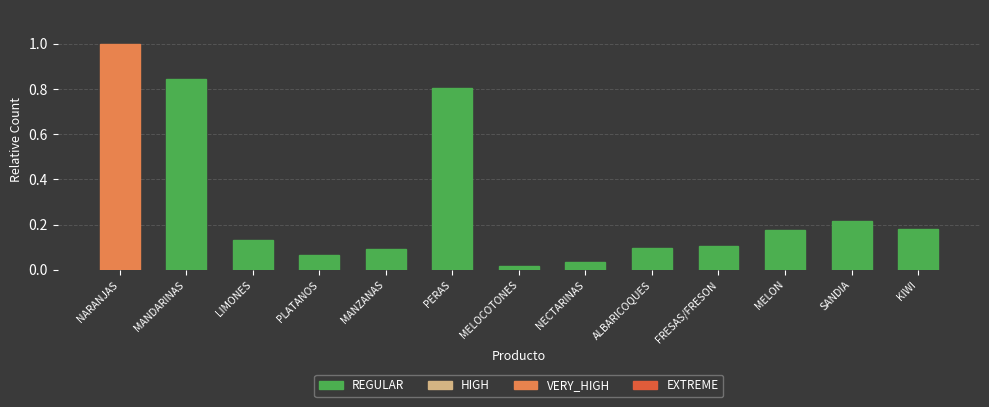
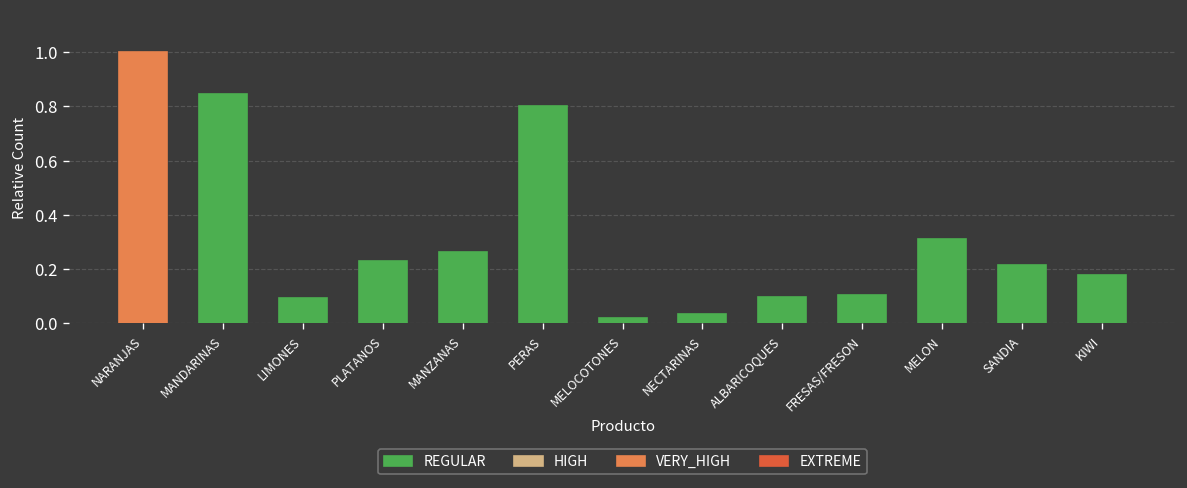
LIMONES: 0.13 -> 0.09
PLATANOS: 0.06 -> 0.23
MANZANAS: 0.09 -> 0.26
MELON: 0.18 -> 0.31
